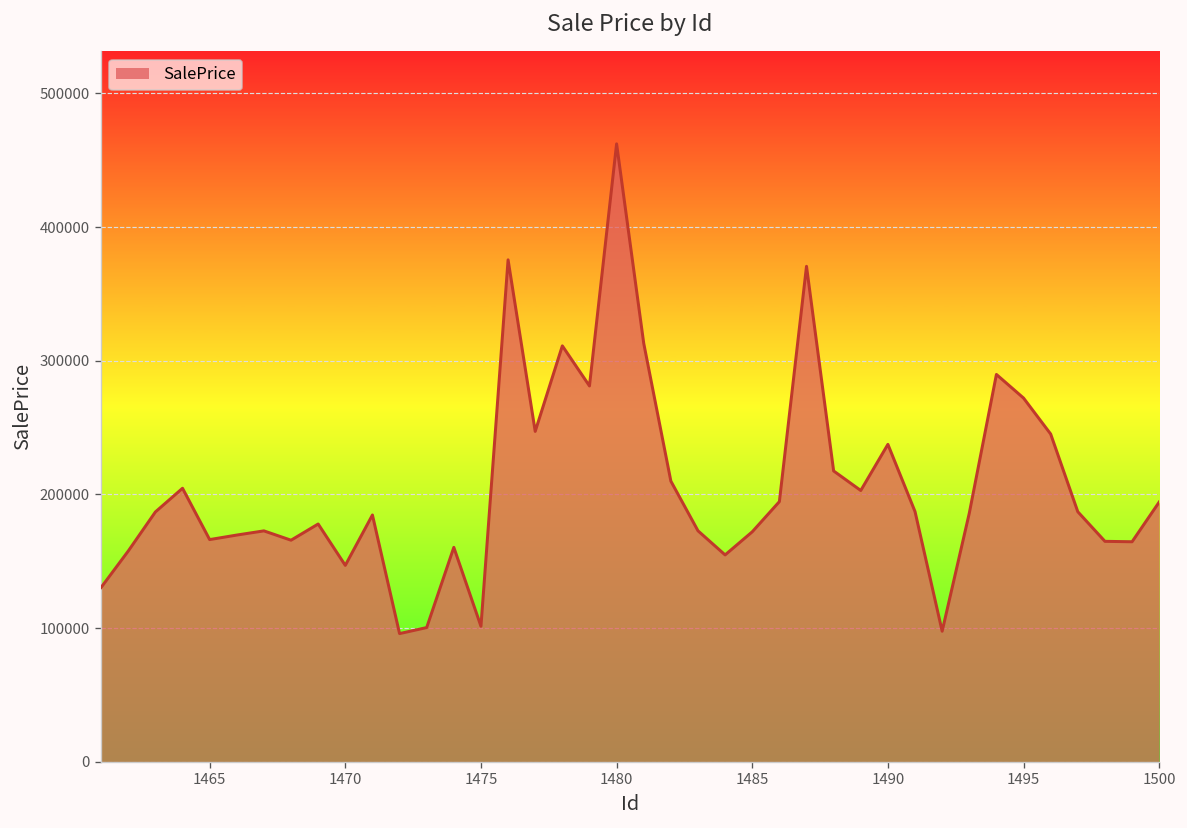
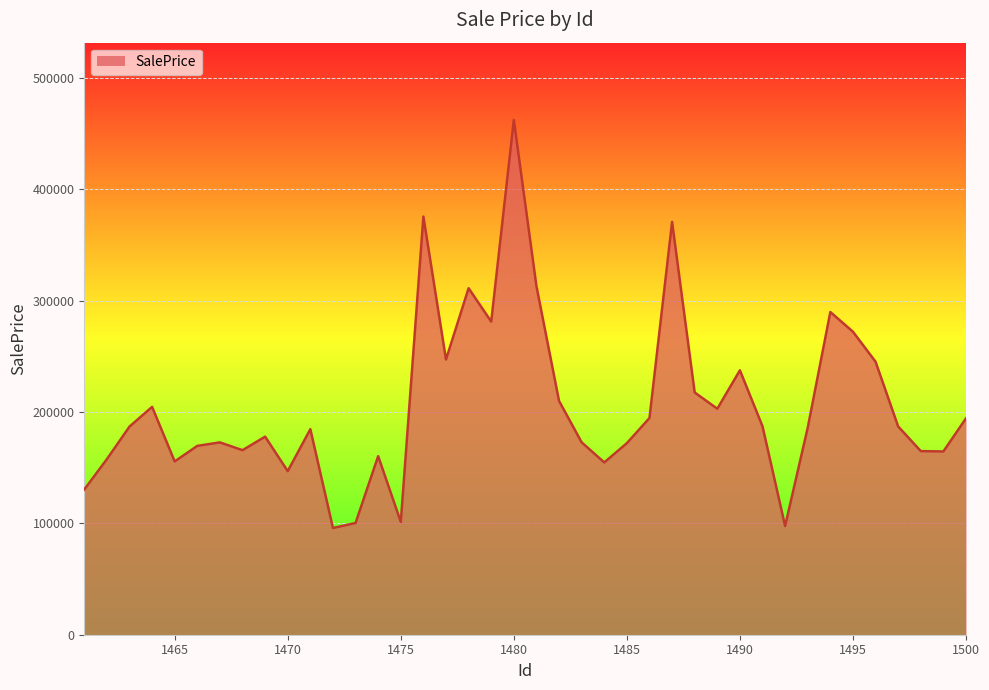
1465: 166000 -> 156000
